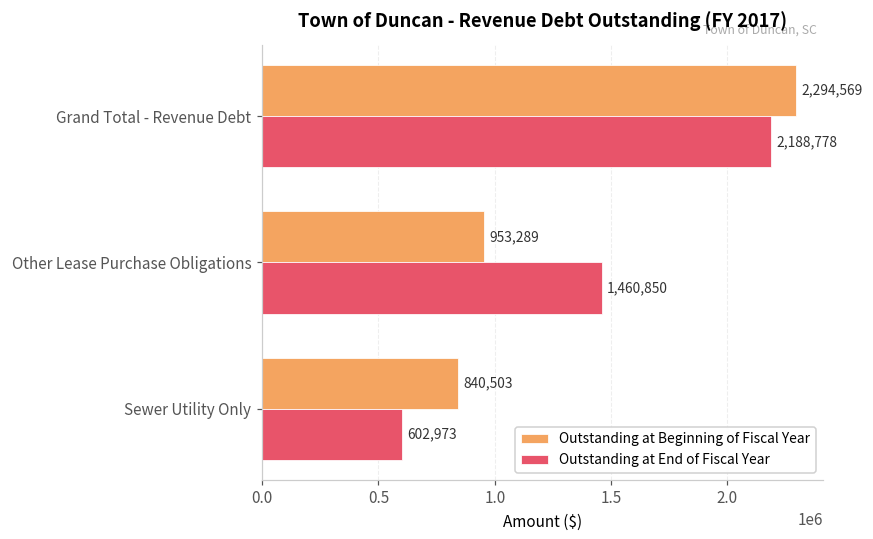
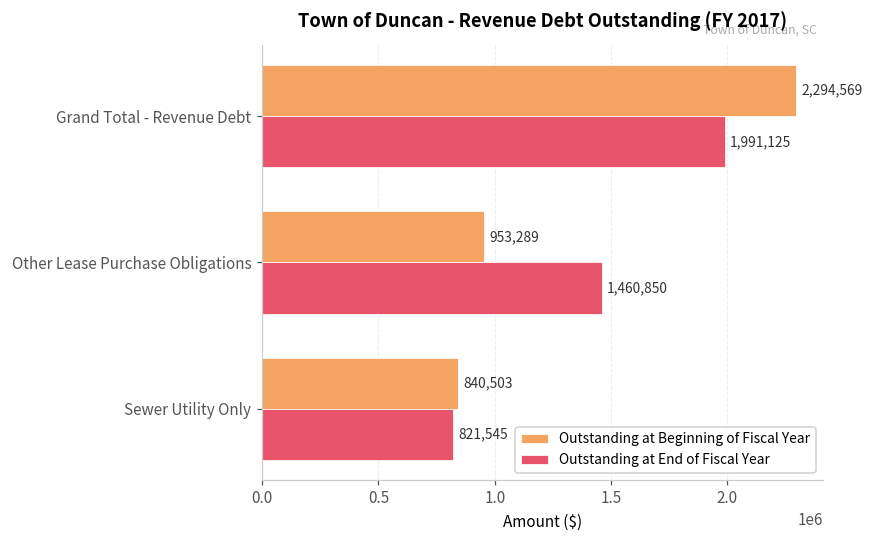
Outstanding at End of Fiscal Year, Grand Total - Revenue Debt: 2,188,778 -> 1,991,125
Outstanding at End of Fiscal Year, Sewer Utility Only: 602,973 -> 821,545
